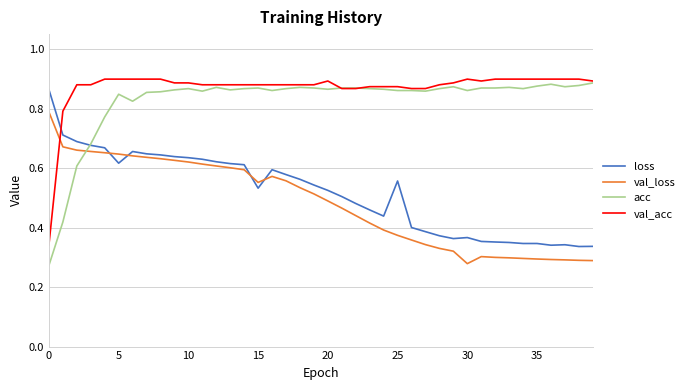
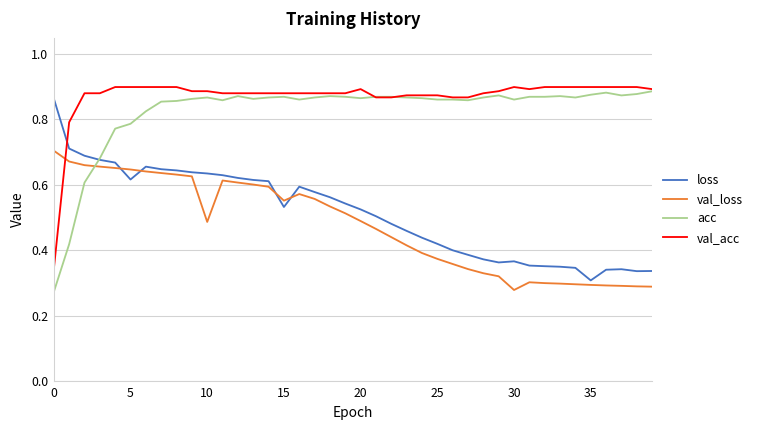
val_loss, 0: 0.79 -> 0.70
acc, 5: 0.85 -> 0.79
val_loss, 10: 0.62 -> 0.49
loss, 25: 0.56 -> 0.42
loss, 35: 0.35 -> 0.31
